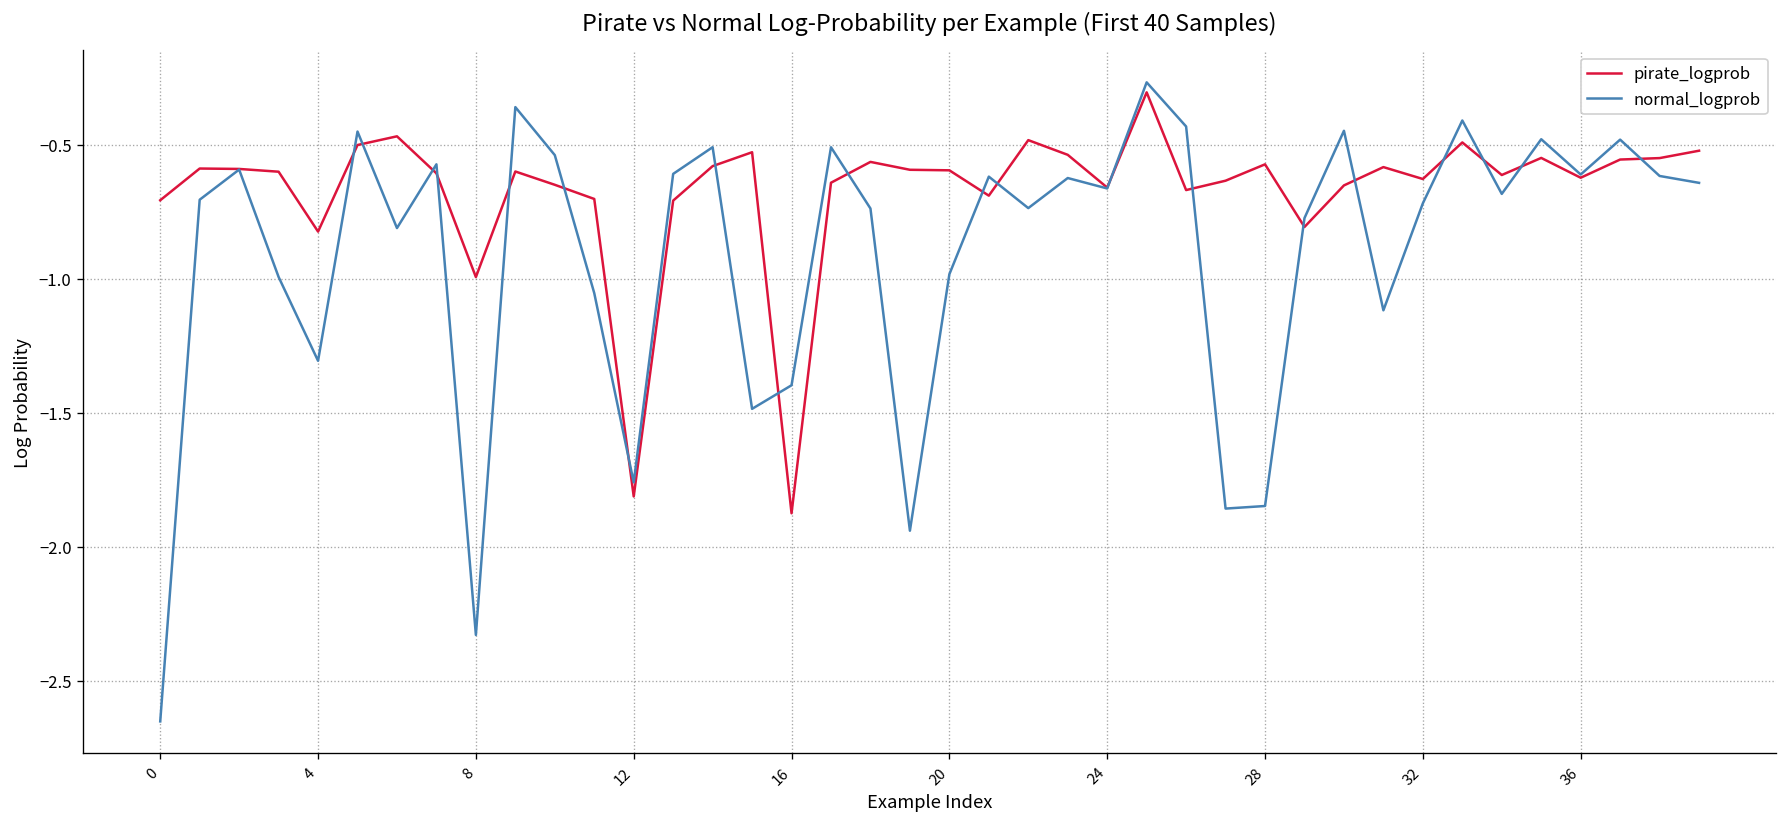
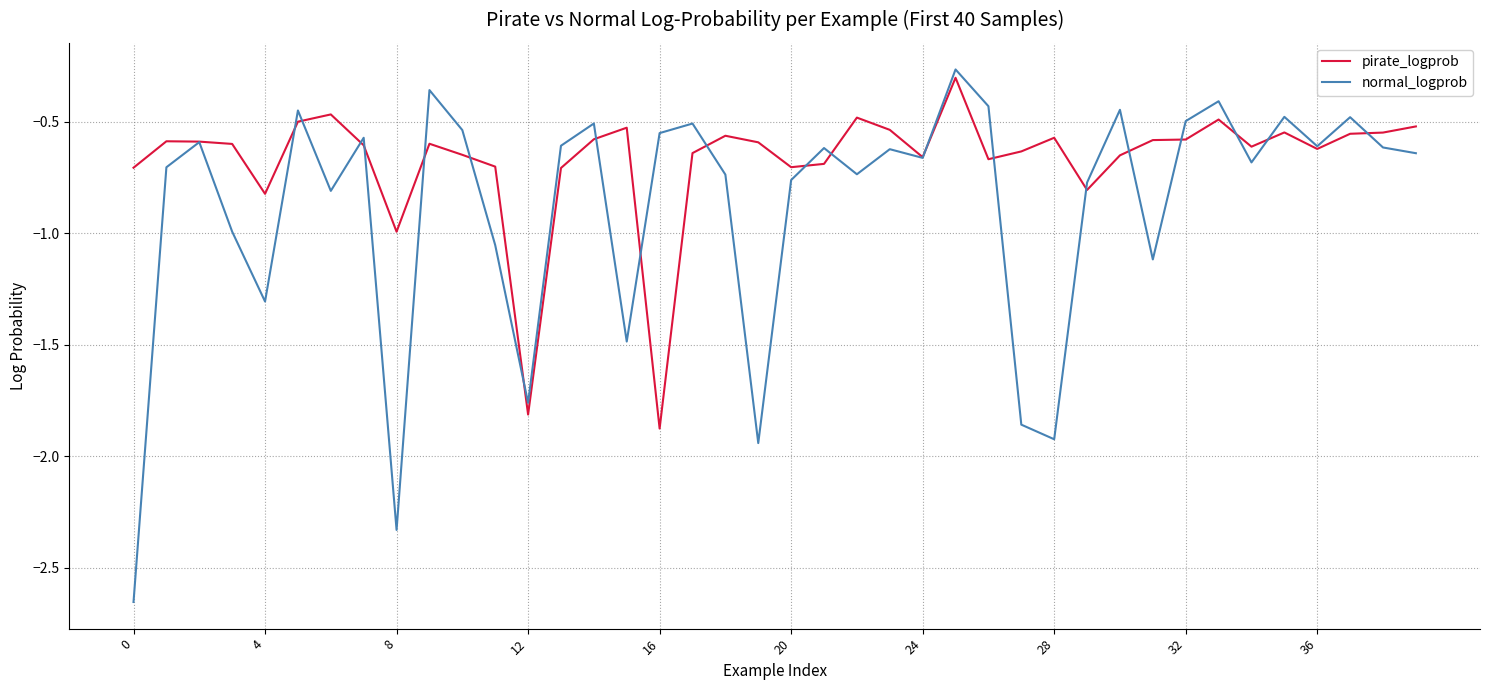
normal_logprob, 16: -1.40 -> -0.55
pirate_logprob, 20: -0.59 -> -0.70
normal_logprob, 20: -0.98 -> -0.76
normal_logprob, 28: -1.85 -> -1.92
pirate_logprob, 32: -0.63 -> -0.58
normal_logprob, 32: -0.72 -> -0.50
